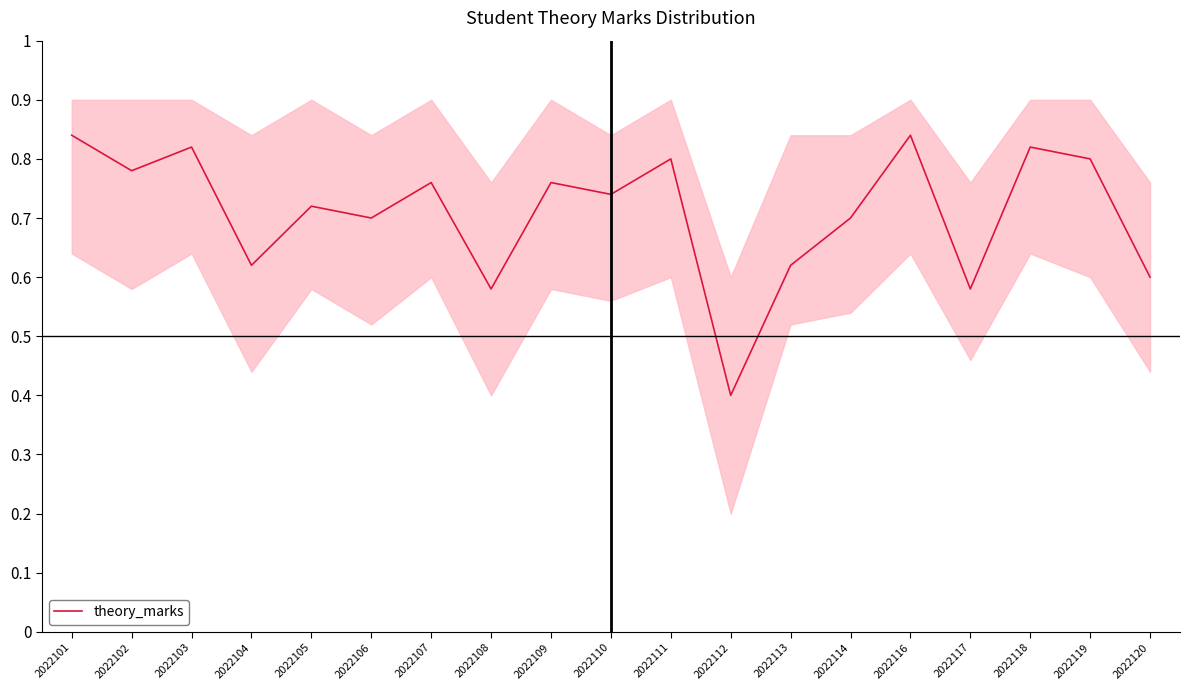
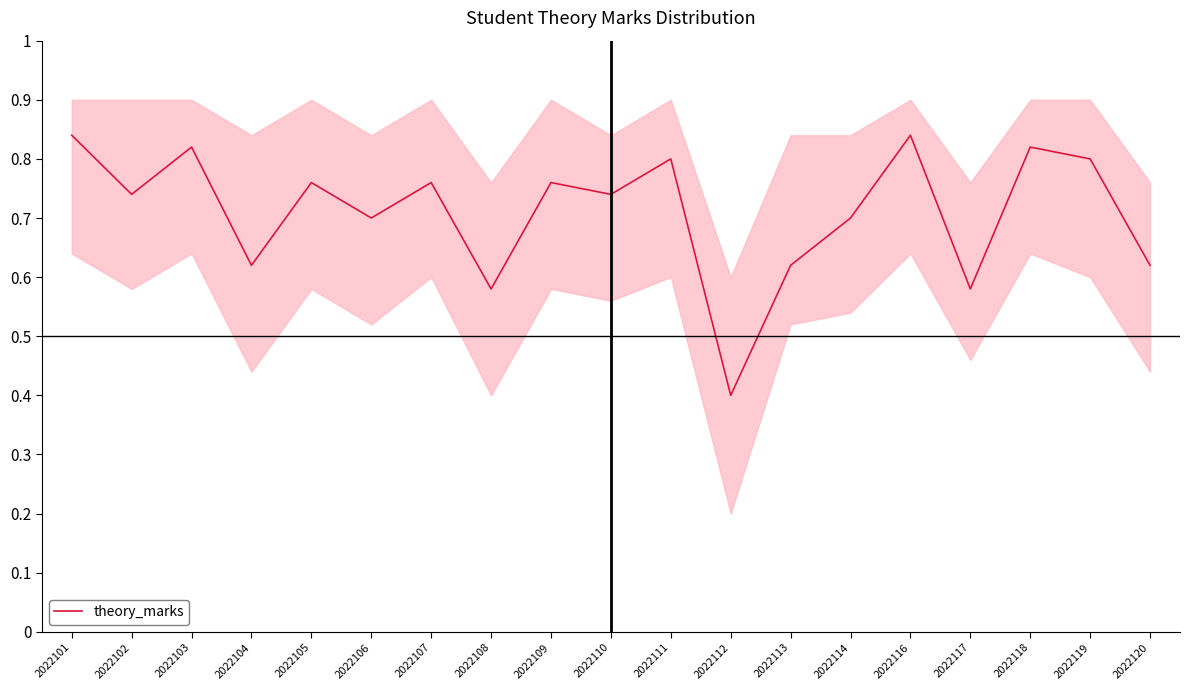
theory_marks, 2022102: 0.78 -> 0.74
theory_marks, 2022105: 0.72 -> 0.76
theory_marks, 2022120: 0.60 -> 0.62
